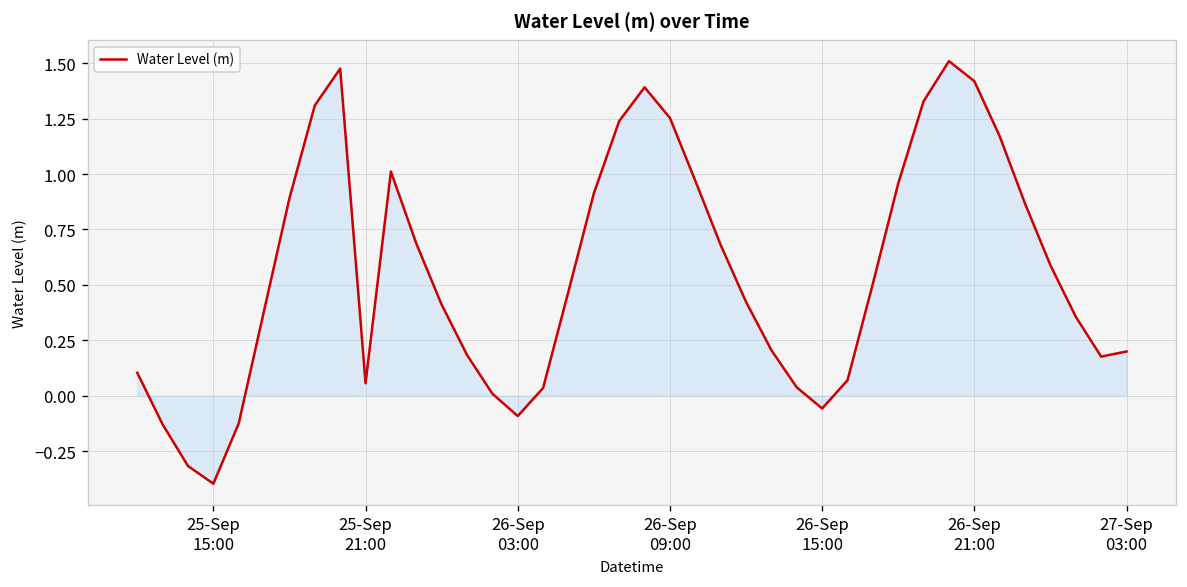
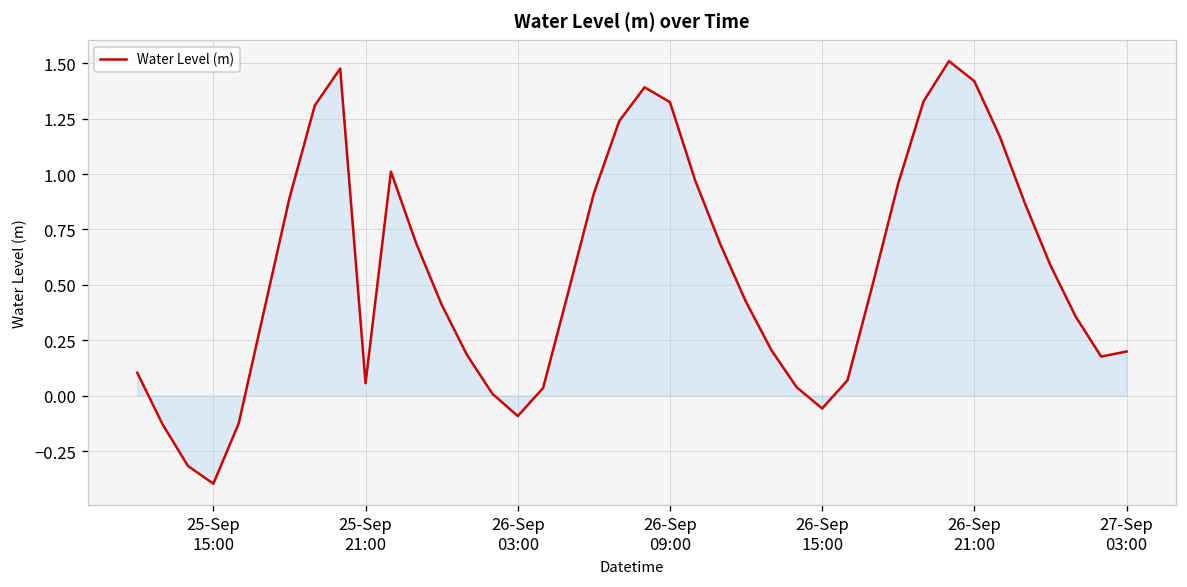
Water Level (m), 26-Sep 09:00: 1.25 -> 1.32
